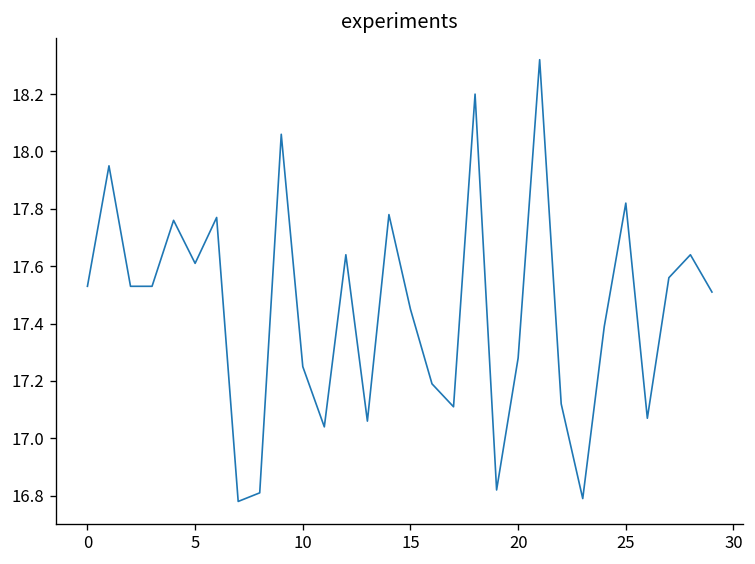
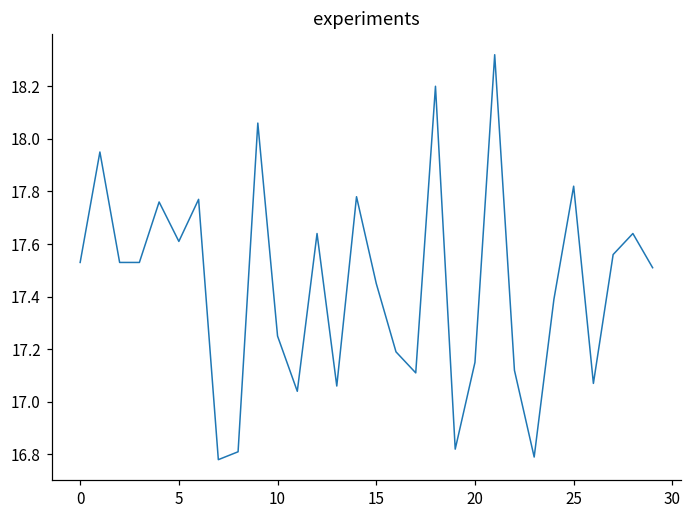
20: 17.28 -> 17.15
